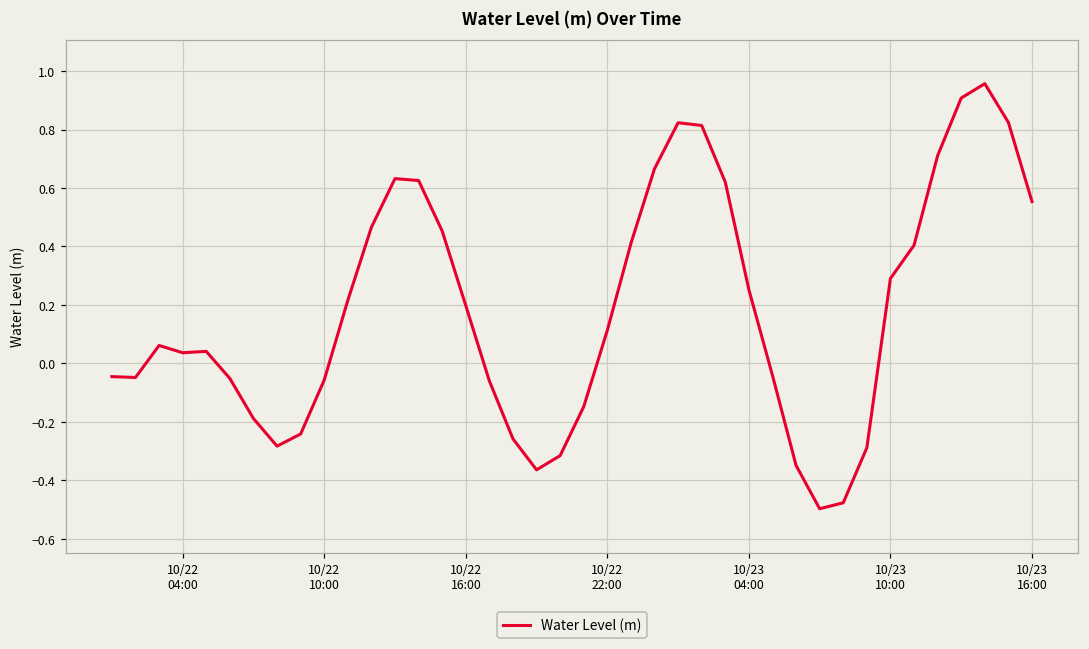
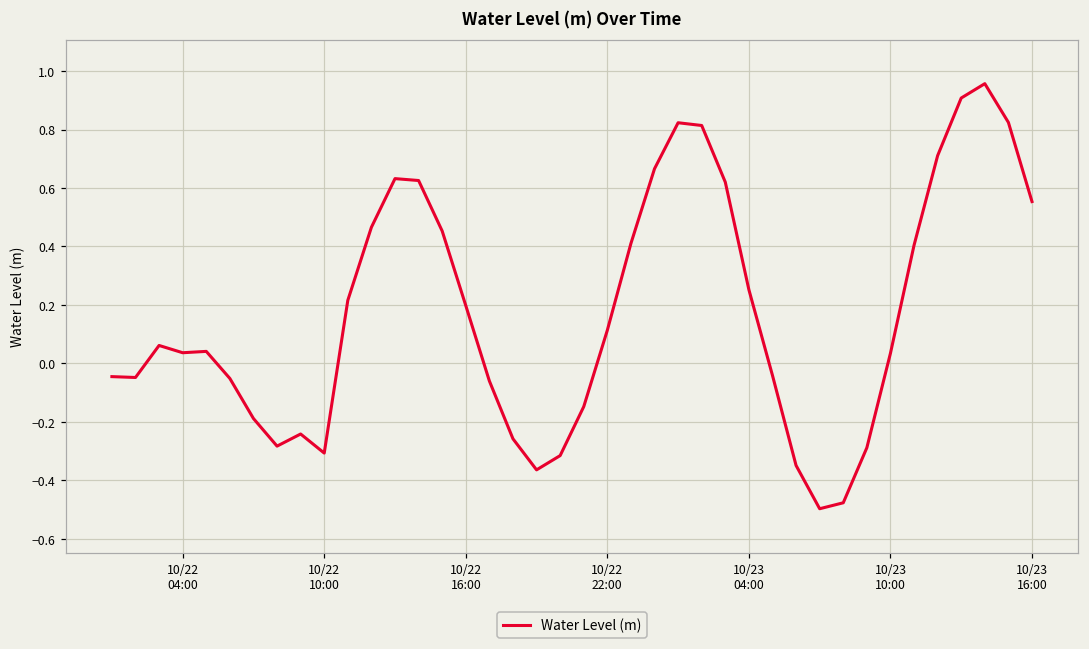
10/22 10:00: -0.06 -> -0.31
10/23 10:00: 0.29 -> 0.03
